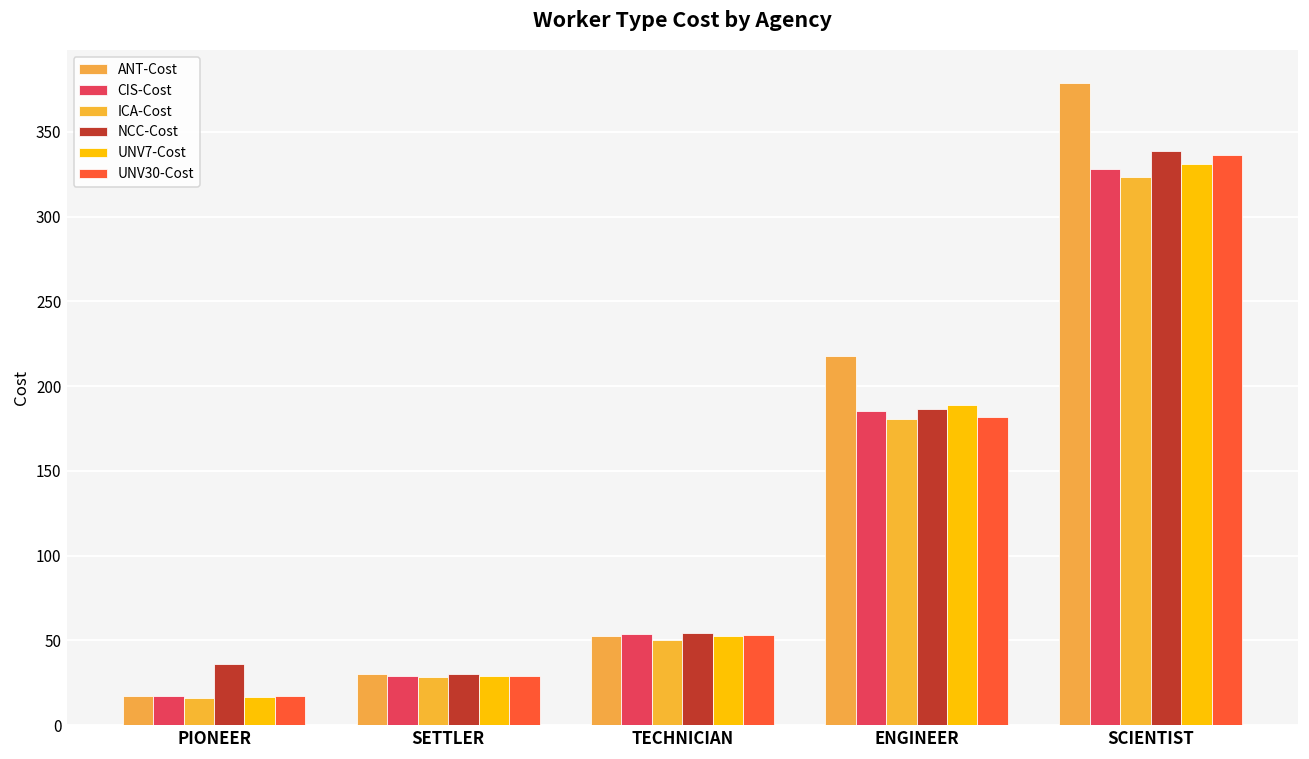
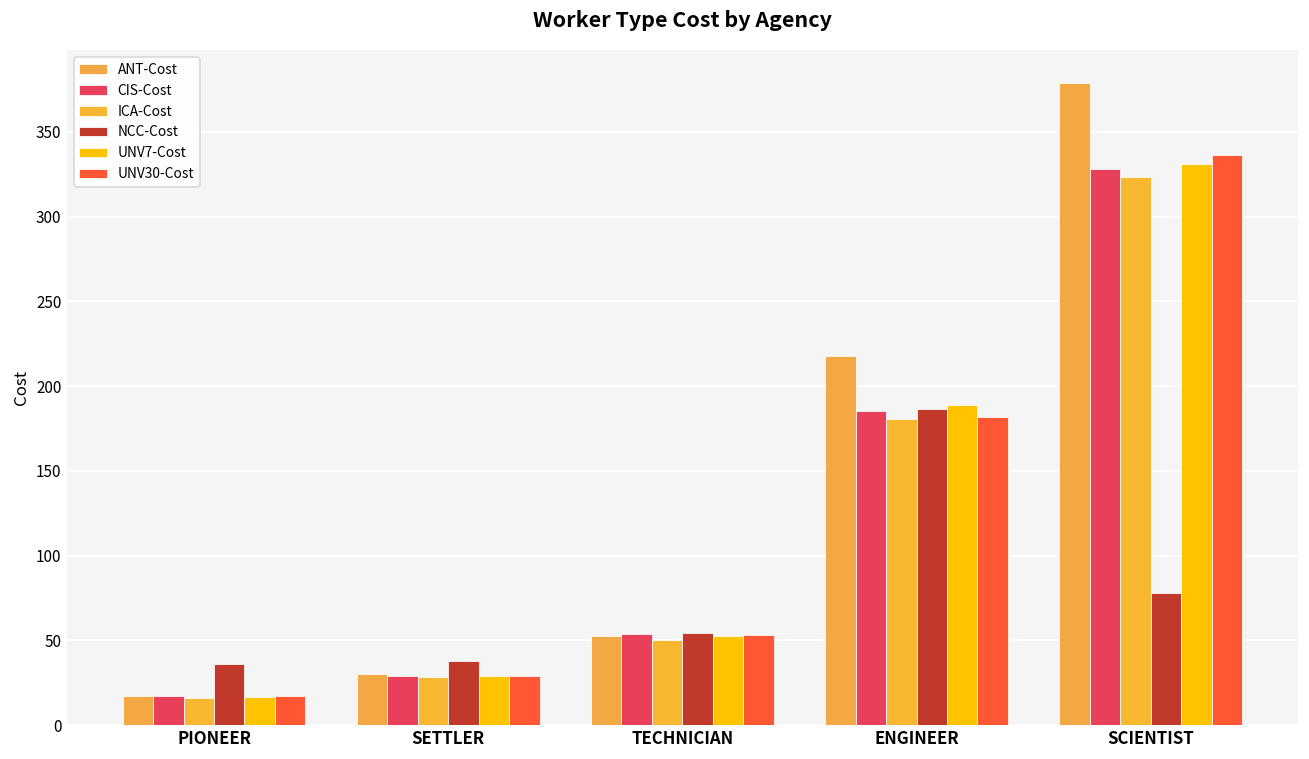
NCC-Cost, SETTLER: 30 -> 38
NCC-Cost, SCIENTIST: 339 -> 78
